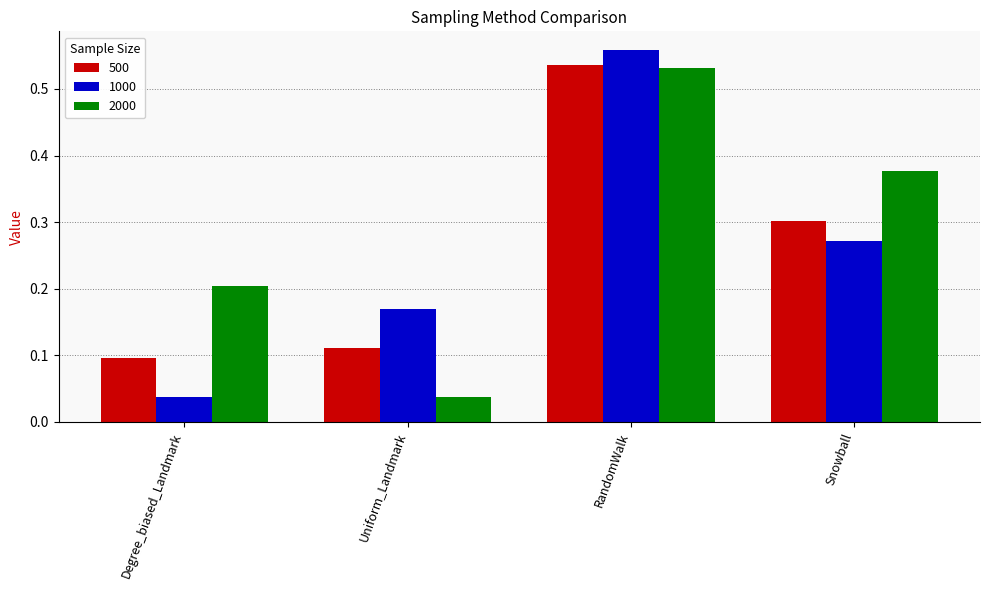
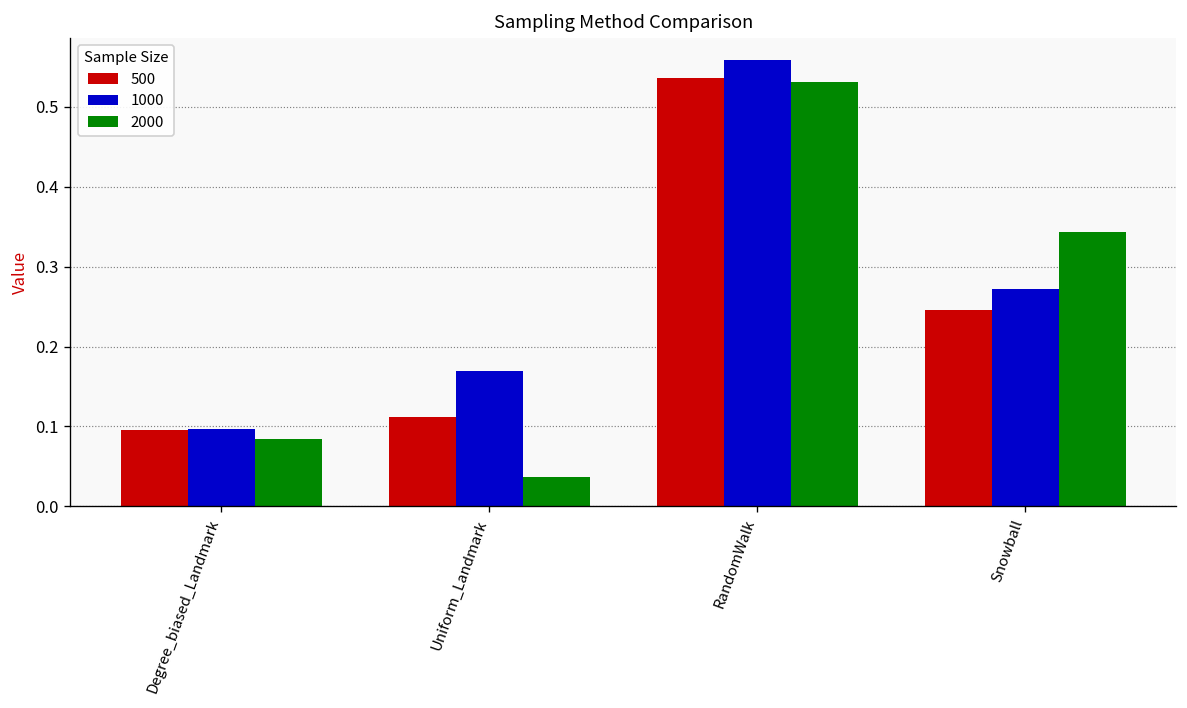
1000, Degree_biased_Landmark: 0.04 -> 0.10
2000, Degree_biased_Landmark: 0.20 -> 0.08
500, Snowball: 0.30 -> 0.25
2000, Snowball: 0.38 -> 0.34
